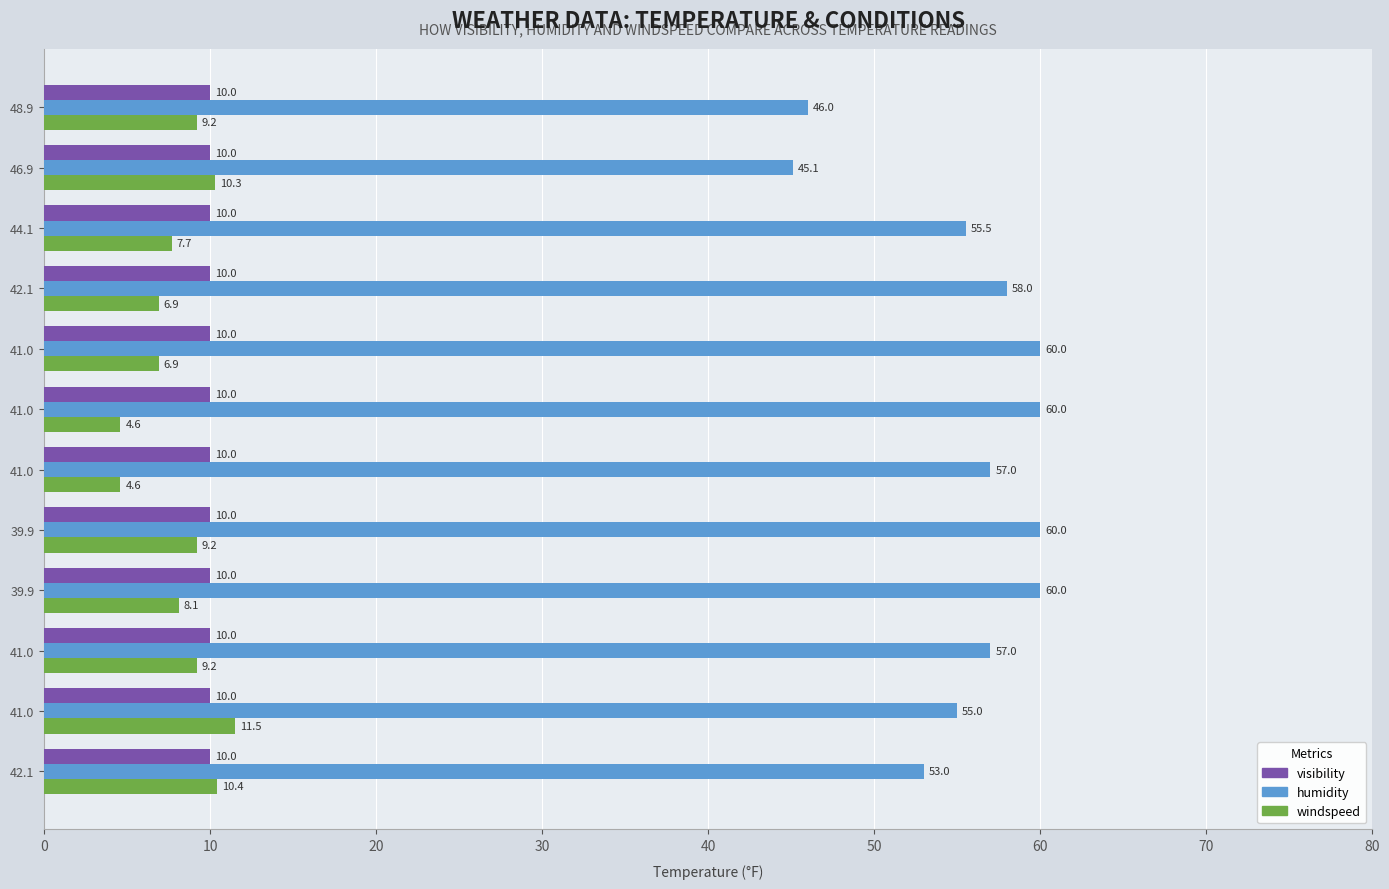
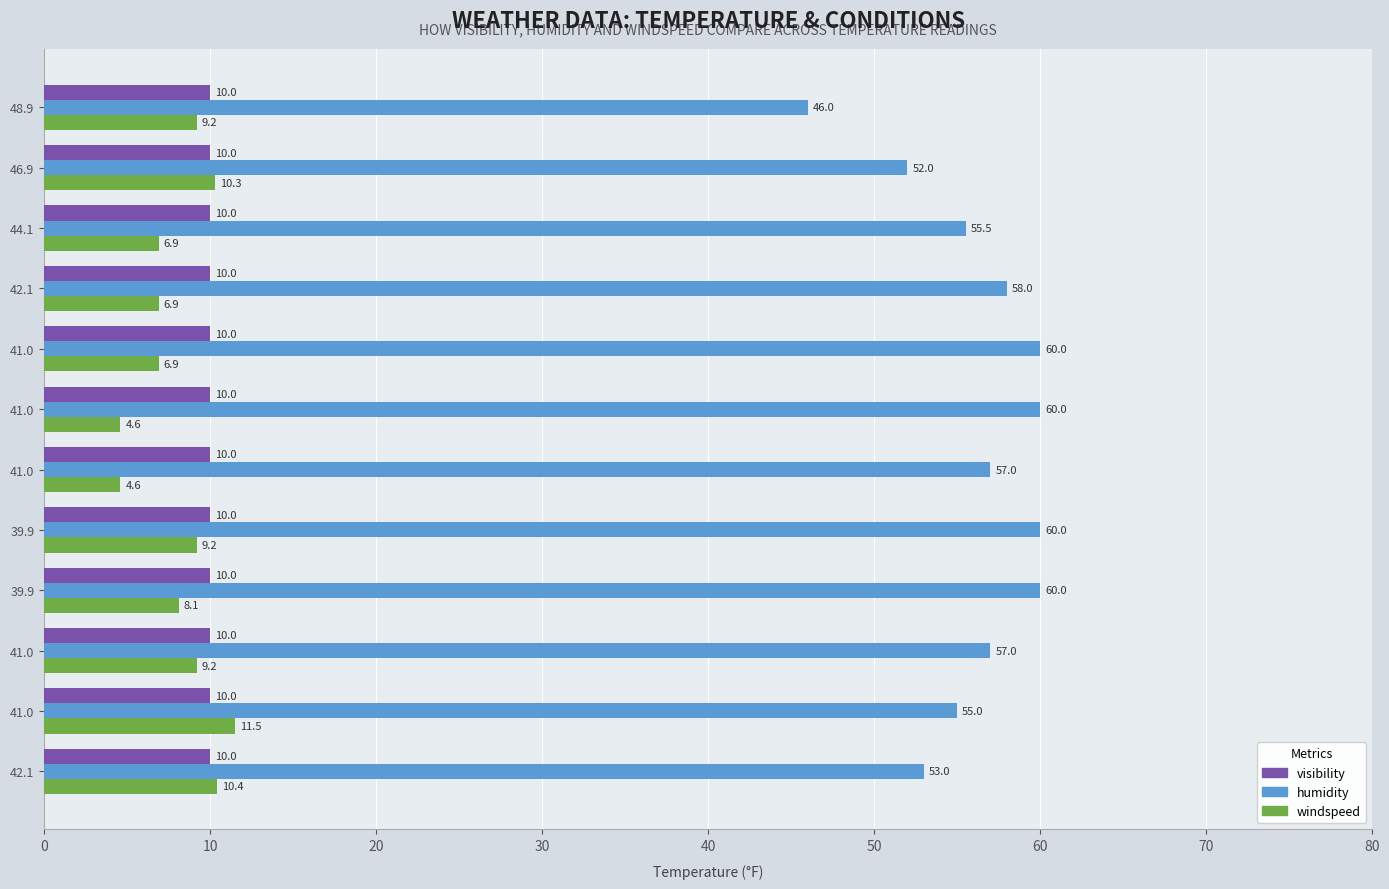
humidity, 46.9: 45.1 -> 52.0
windspeed, 44.1: 7.7 -> 6.9
